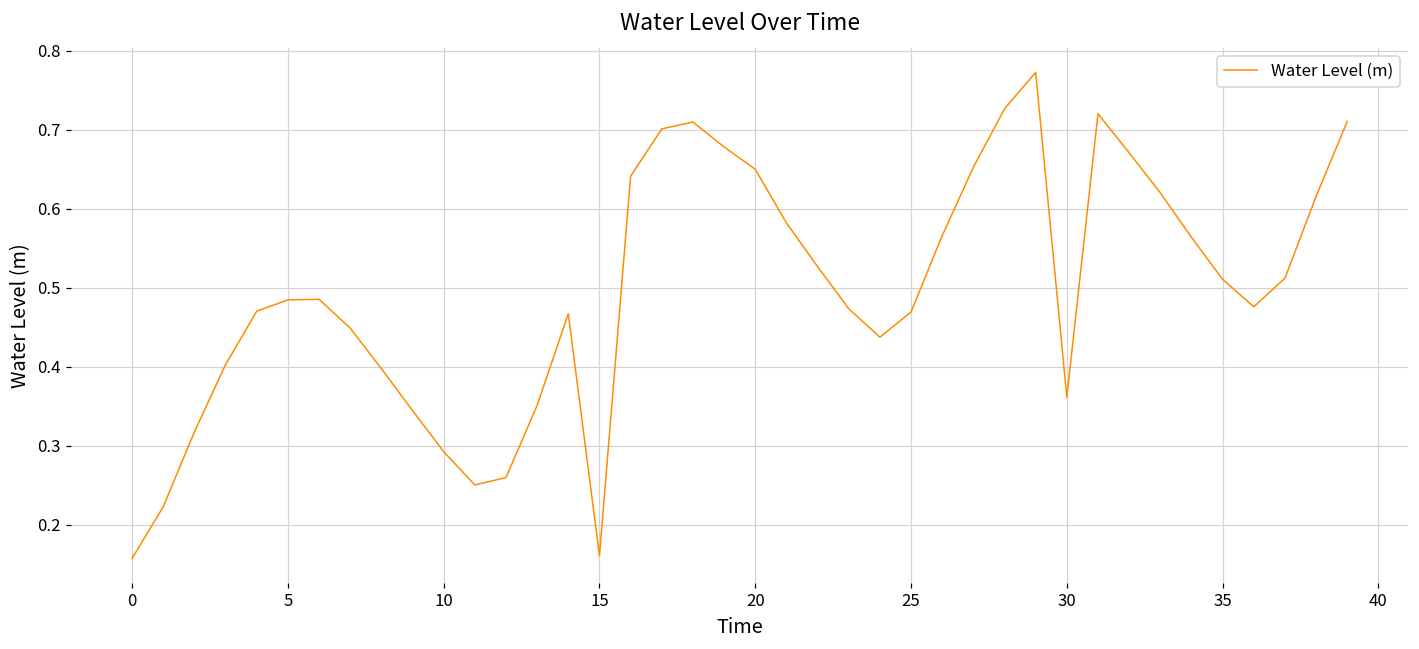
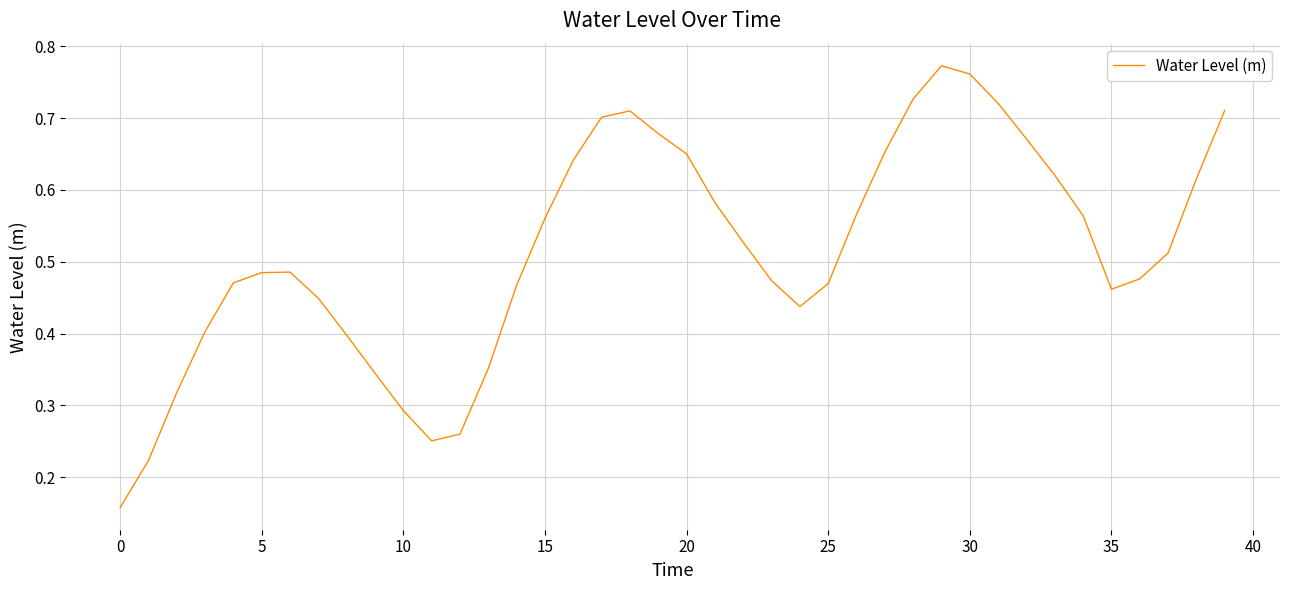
15: 0.16 -> 0.56
30: 0.36 -> 0.76
35: 0.51 -> 0.46
